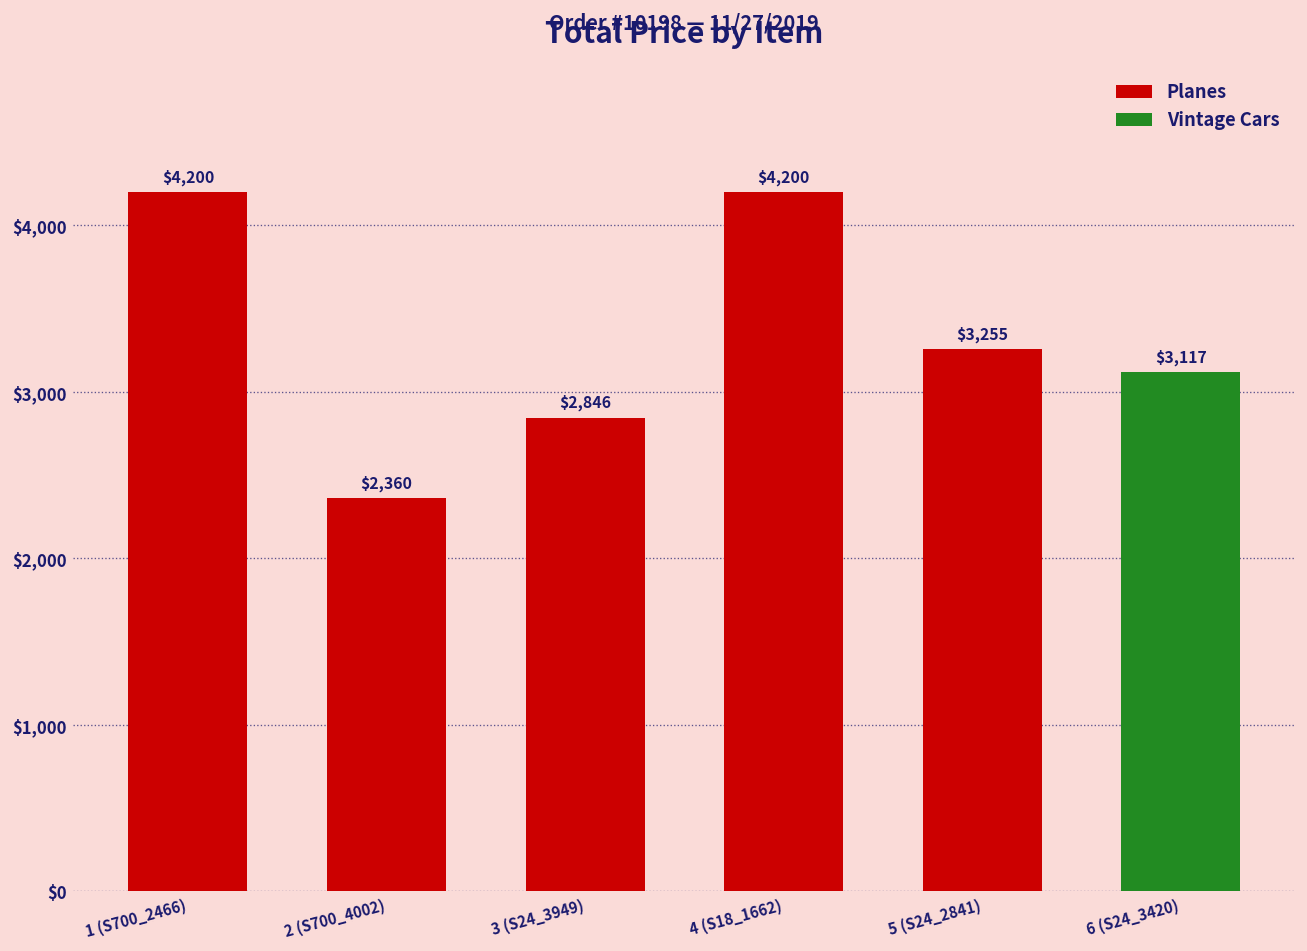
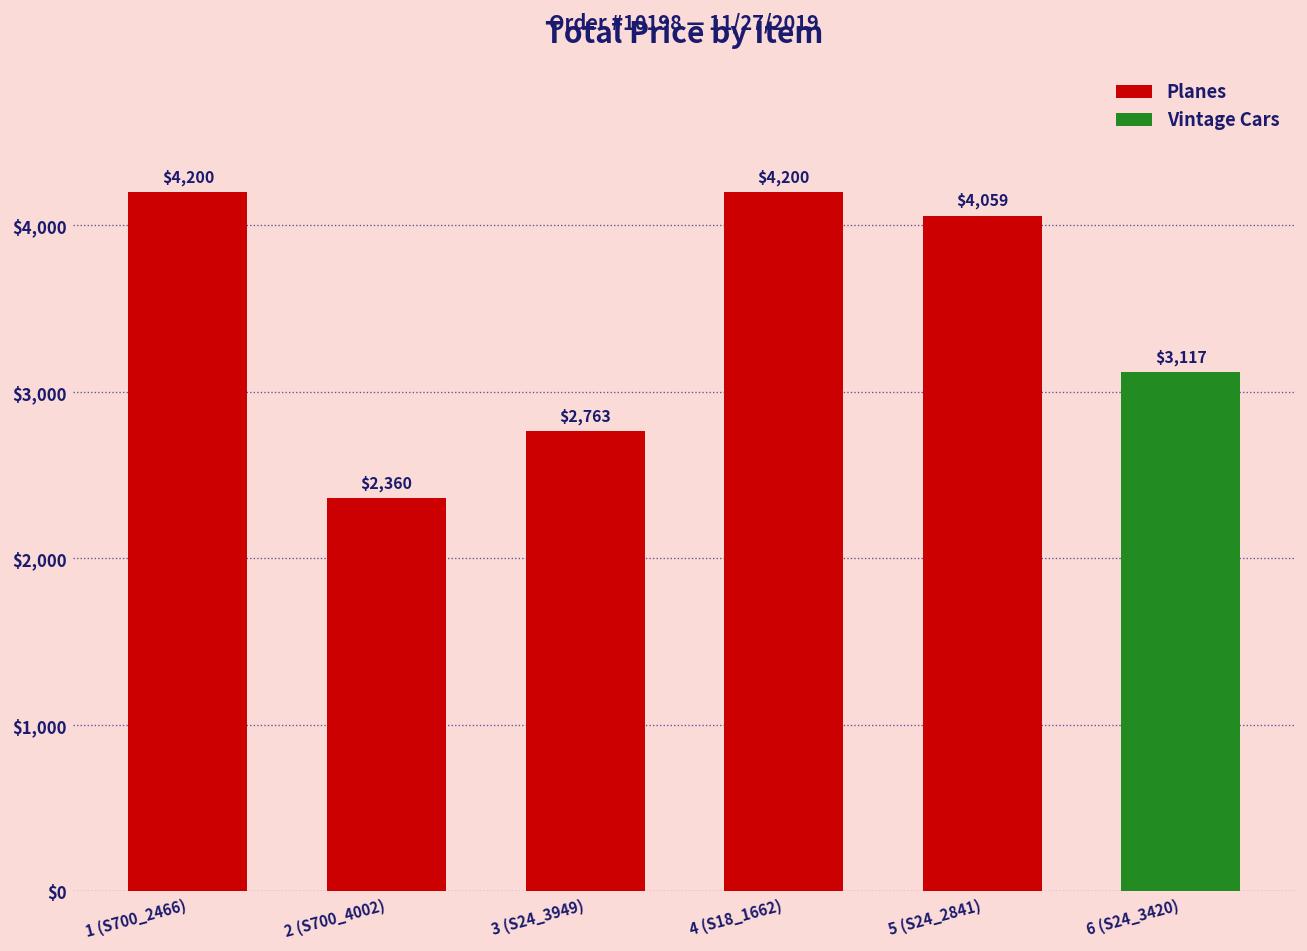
3 (S24_3949): $2,846 -> $2,763
5 (S24_2841): $3,255 -> $4,059
